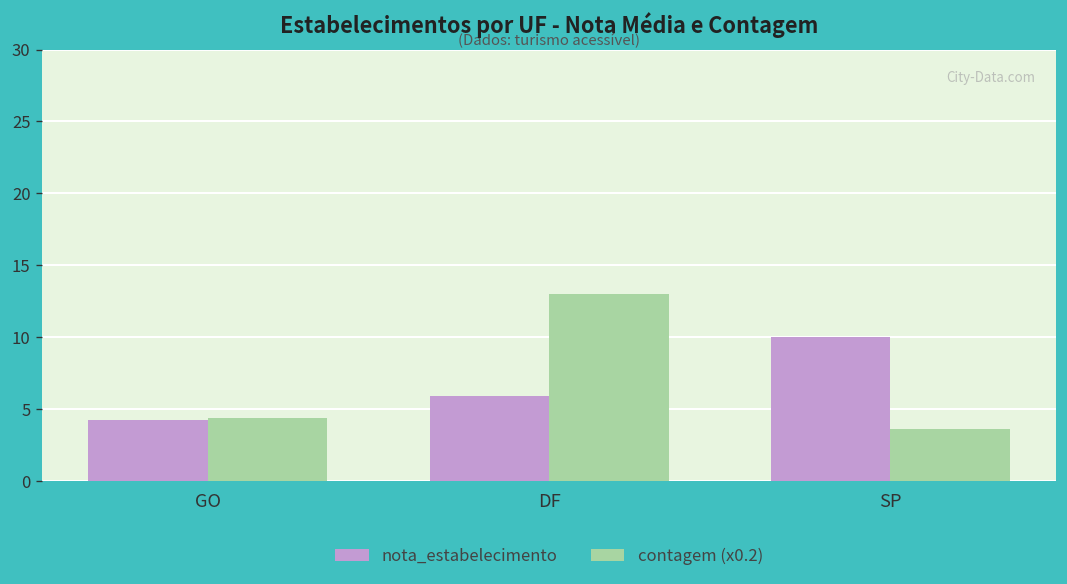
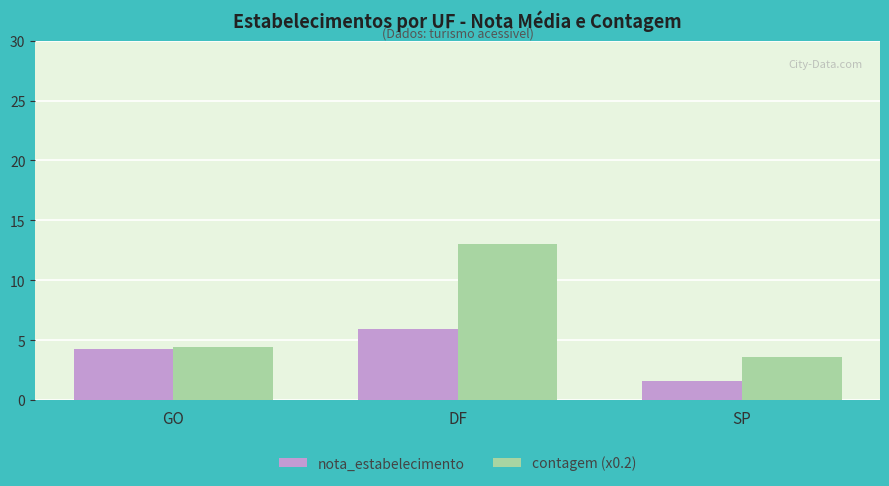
nota_estabelecimento, SP: 10.0 -> 1.6
